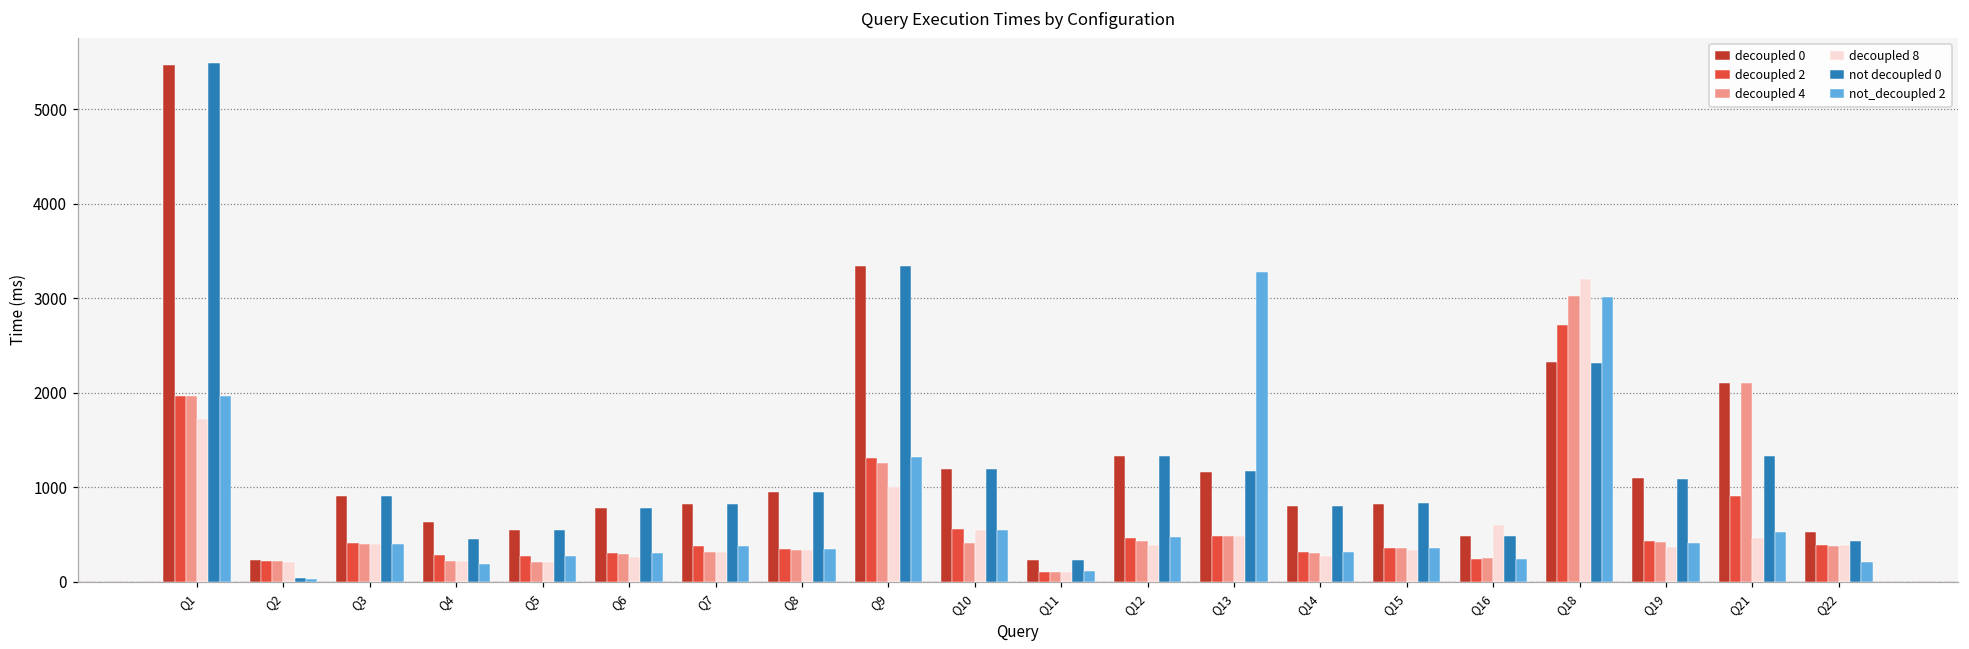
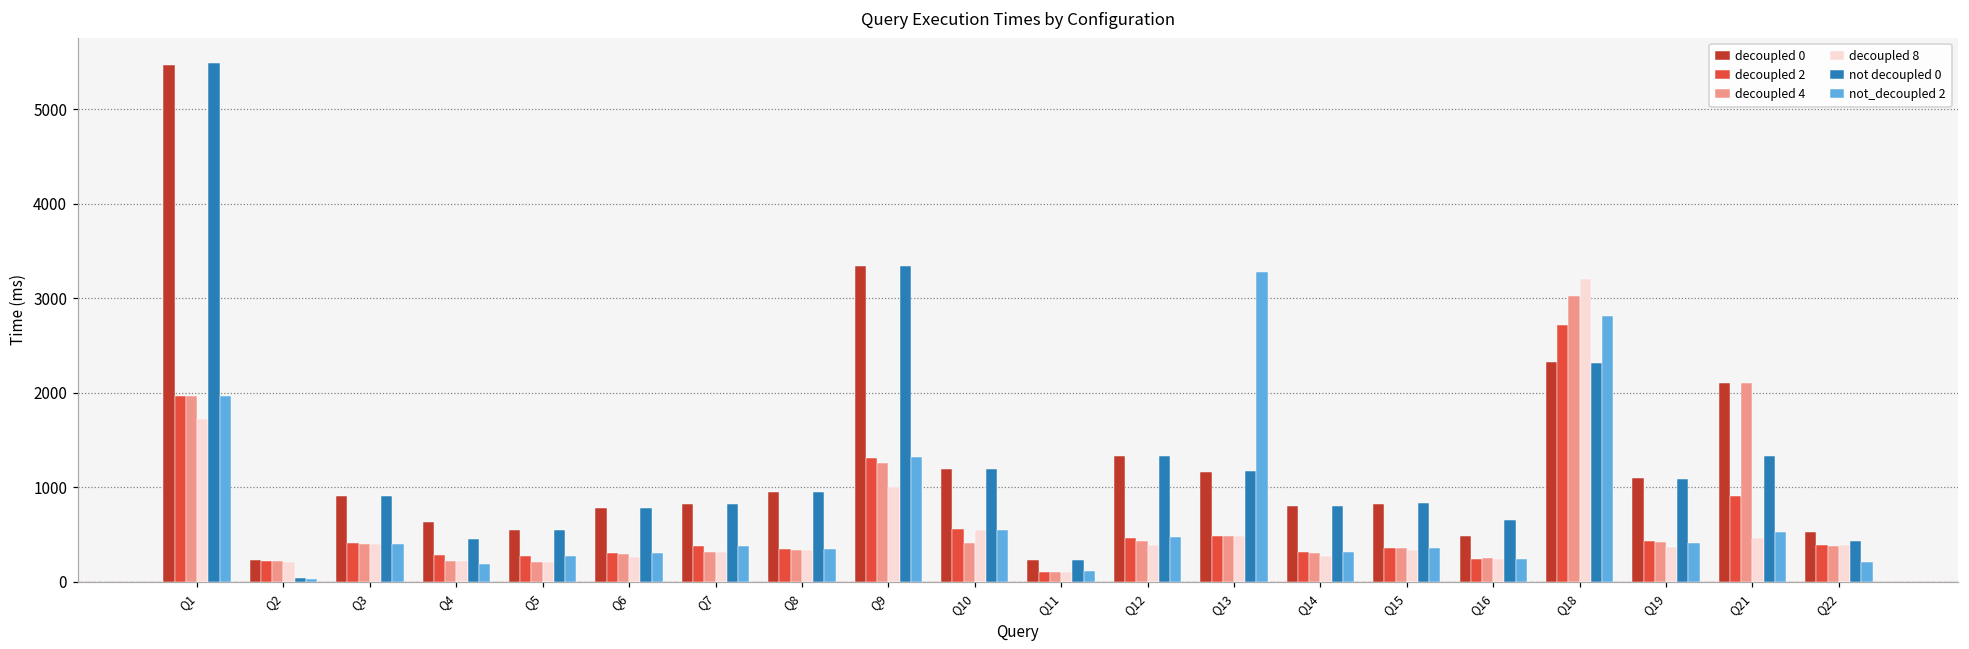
decoupled 8, Q16: 600 -> 200
not decoupled 0, Q16: 500 -> 700
not_decoupled 2, Q18: 3000 -> 2800
